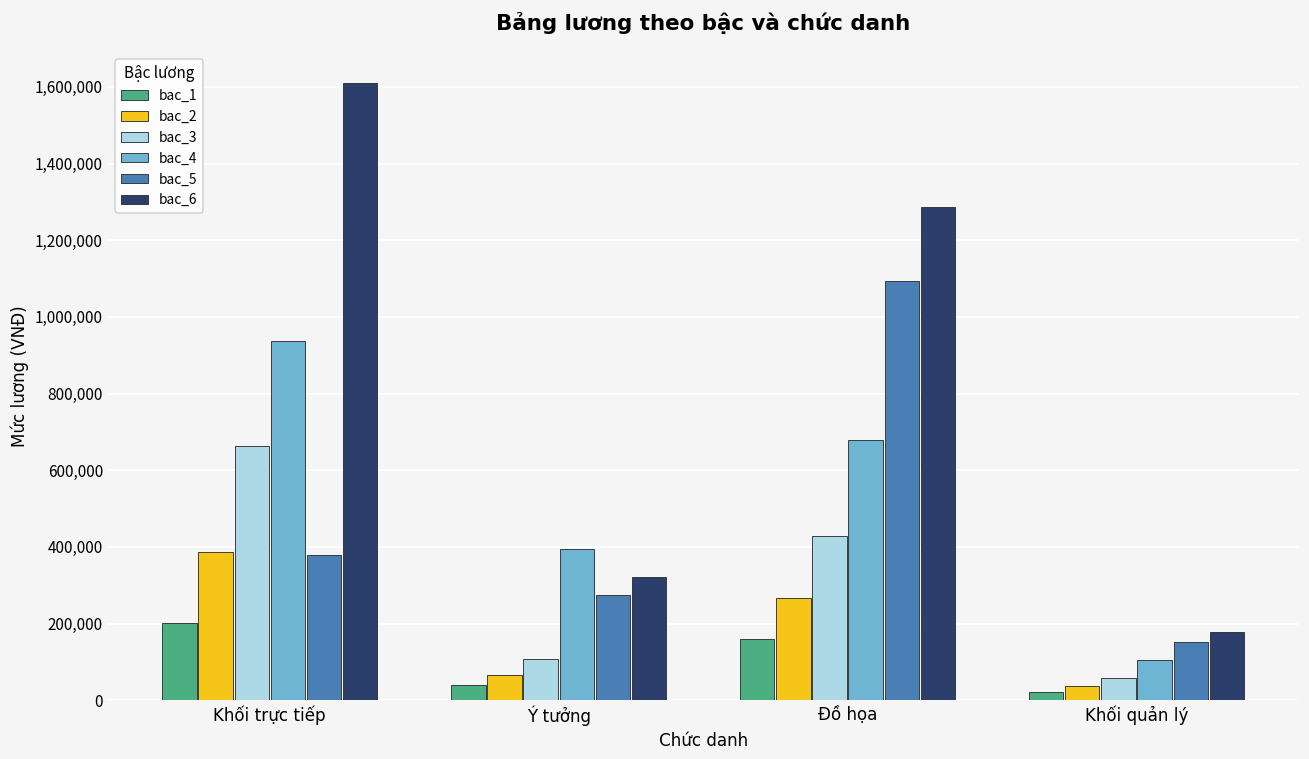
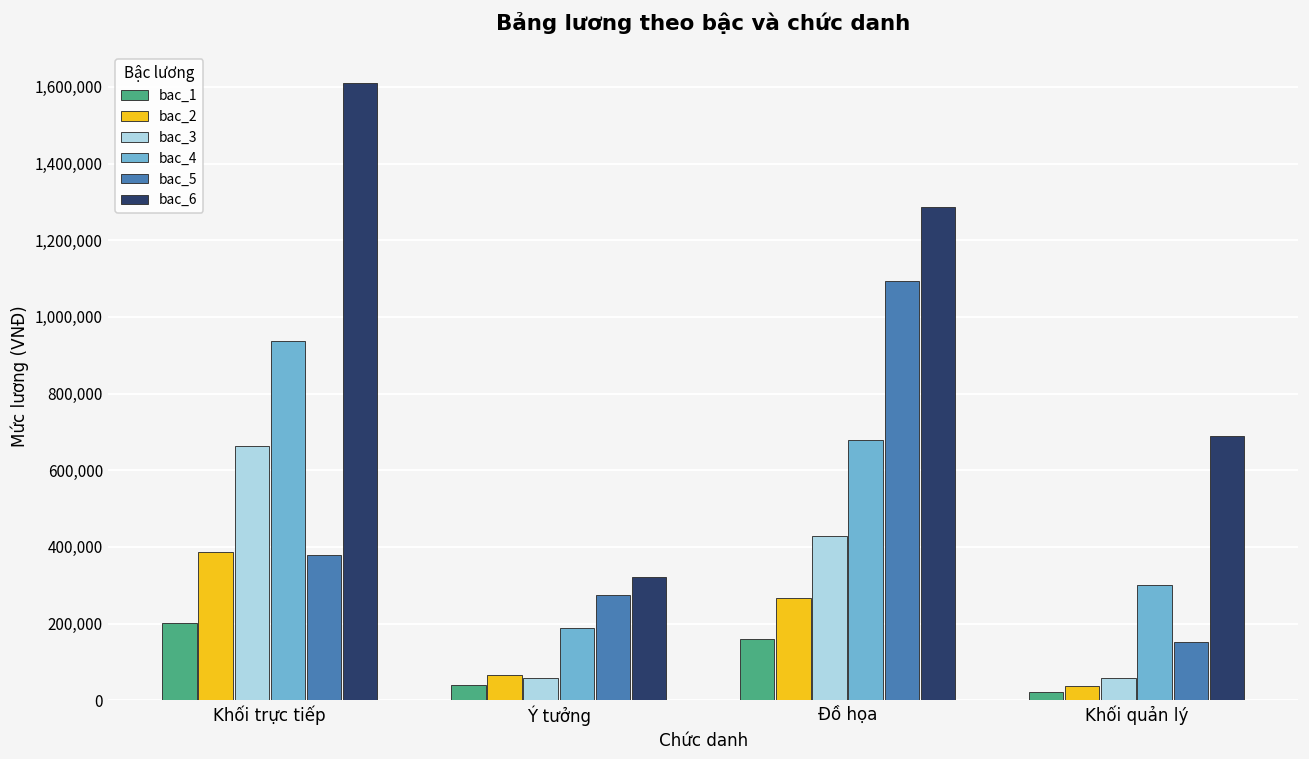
bac_3, Ý tưởng: 110,000 -> 60,000
bac_4, Ý tưởng: 390,000 -> 190,000
bac_4, Khối quản lý: 100,000 -> 300,000
bac_6, Khối quản lý: 180,000 -> 690,000
